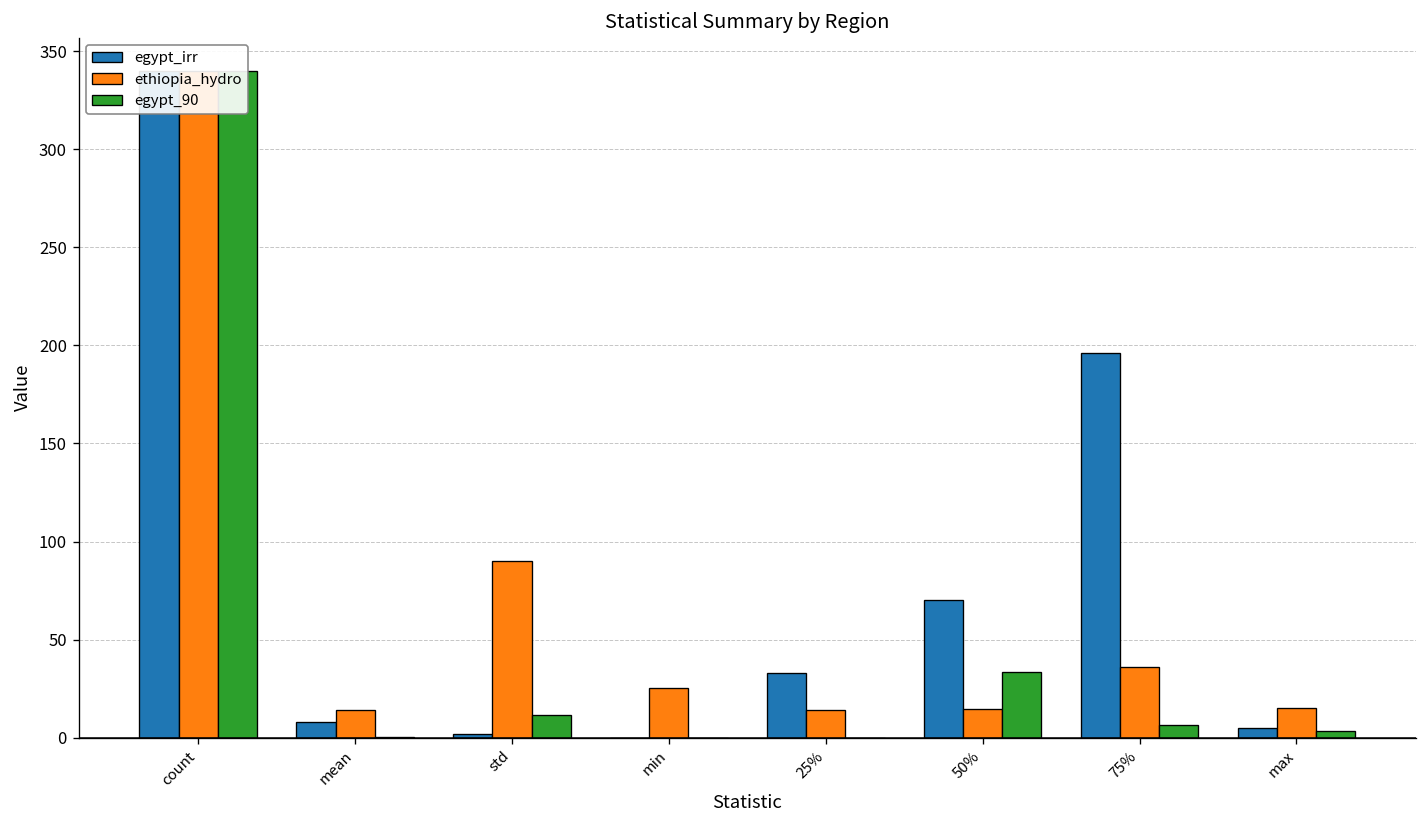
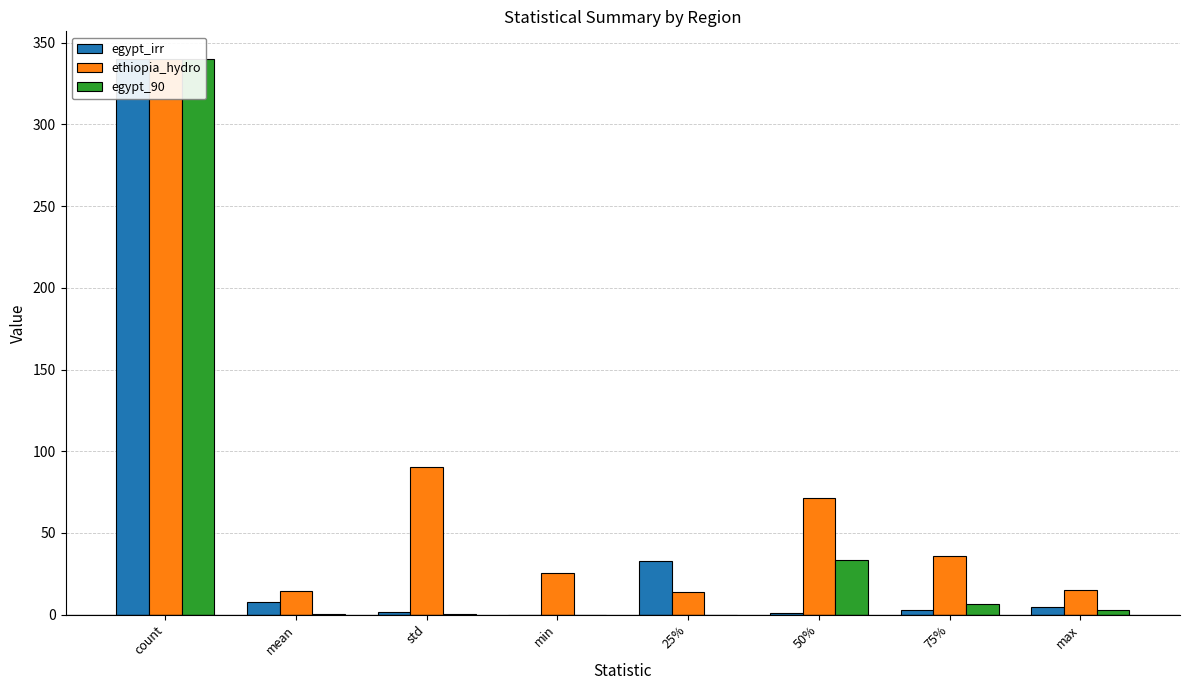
egypt_90, std: 12 -> 1
egypt_irr, 50%: 70 -> 1
ethiopia_hydro, 50%: 15 -> 72
egypt_irr, 75%: 196 -> 3
